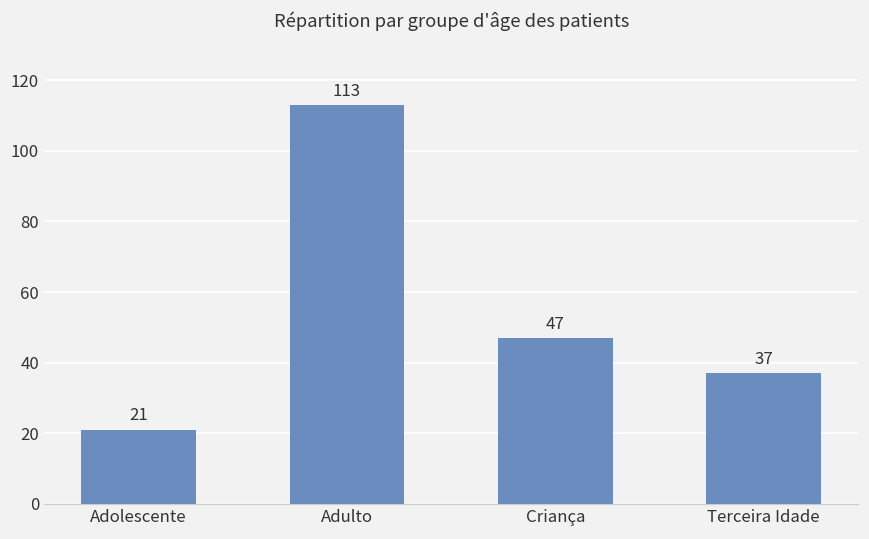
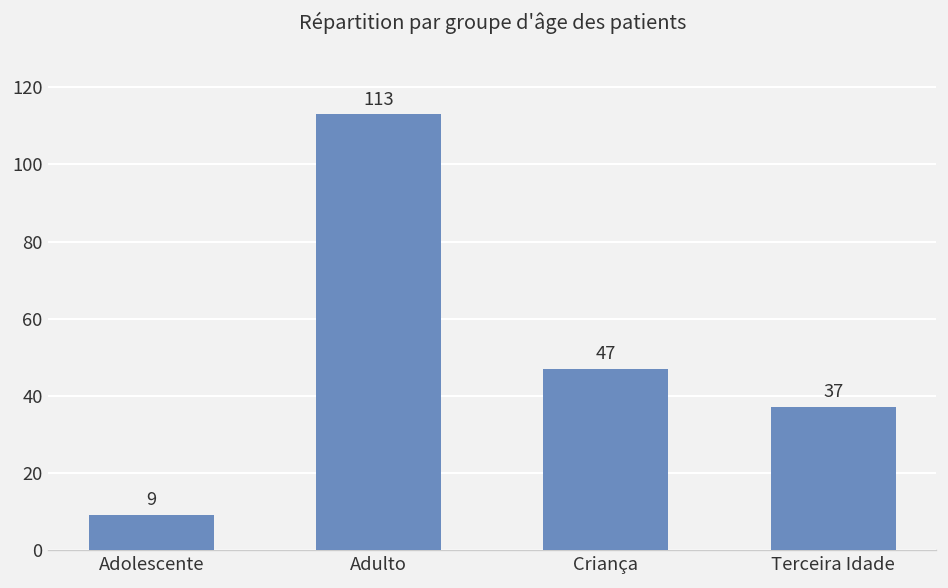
Adolescente: 21 -> 9
